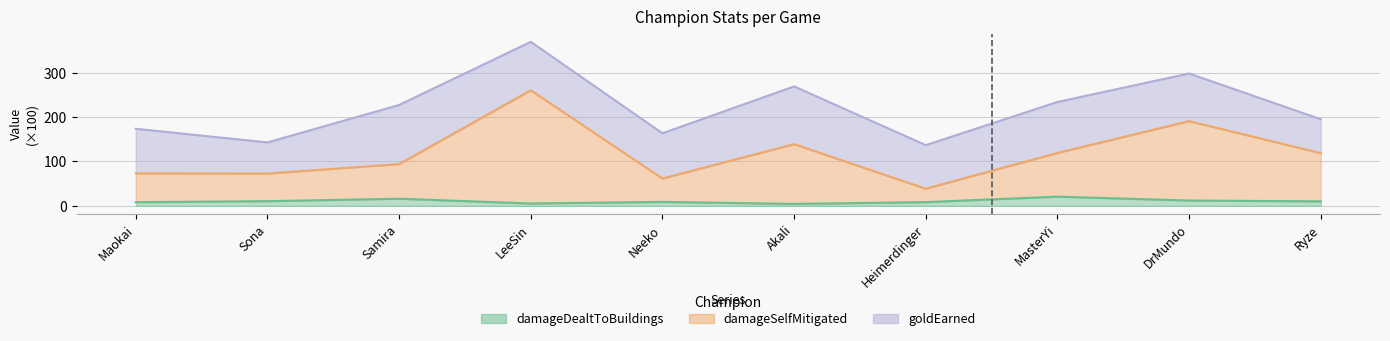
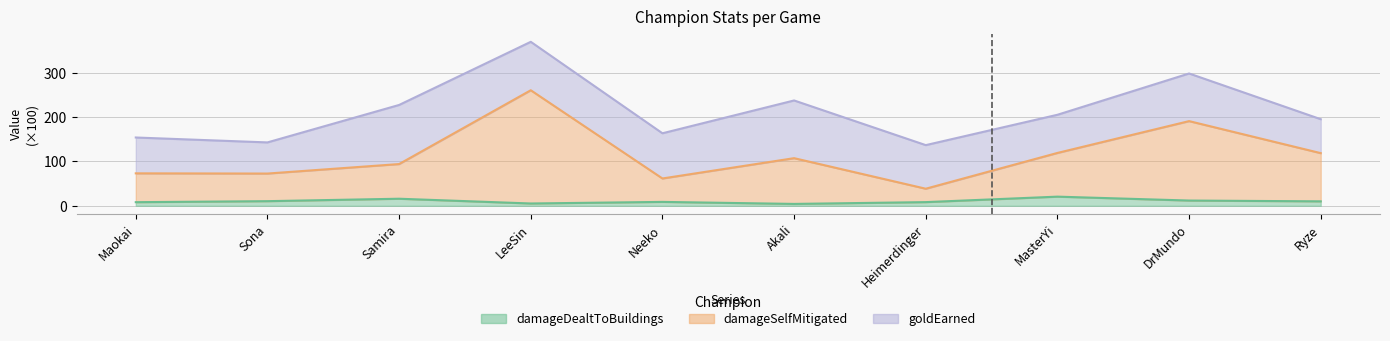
goldEarned, Maokai: 100 -> 80
damageSelfMitigated, Akali: 130 -> 100
goldEarned, MasterYi: 110 -> 90
